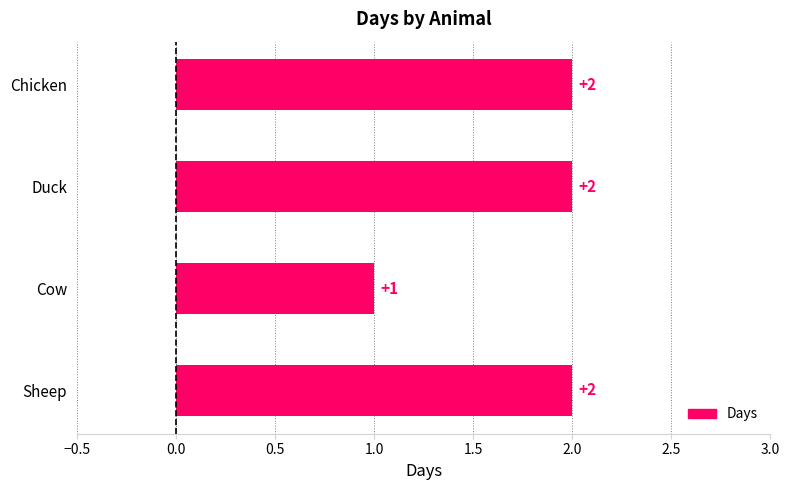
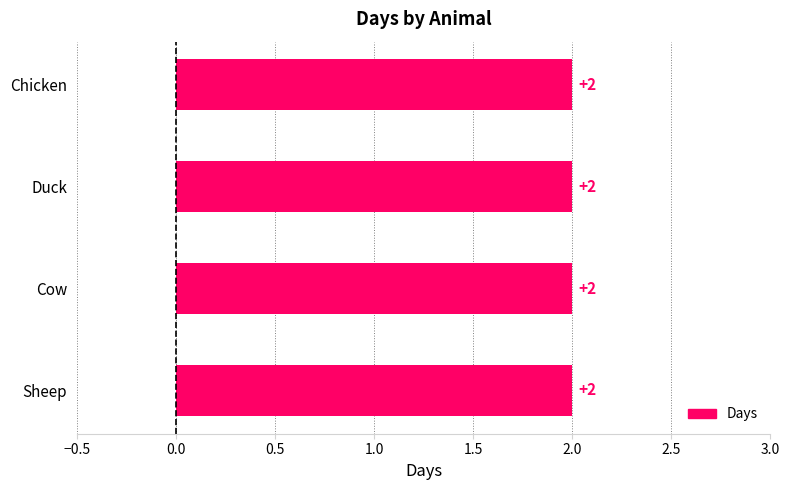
Cow: +1 -> +2
